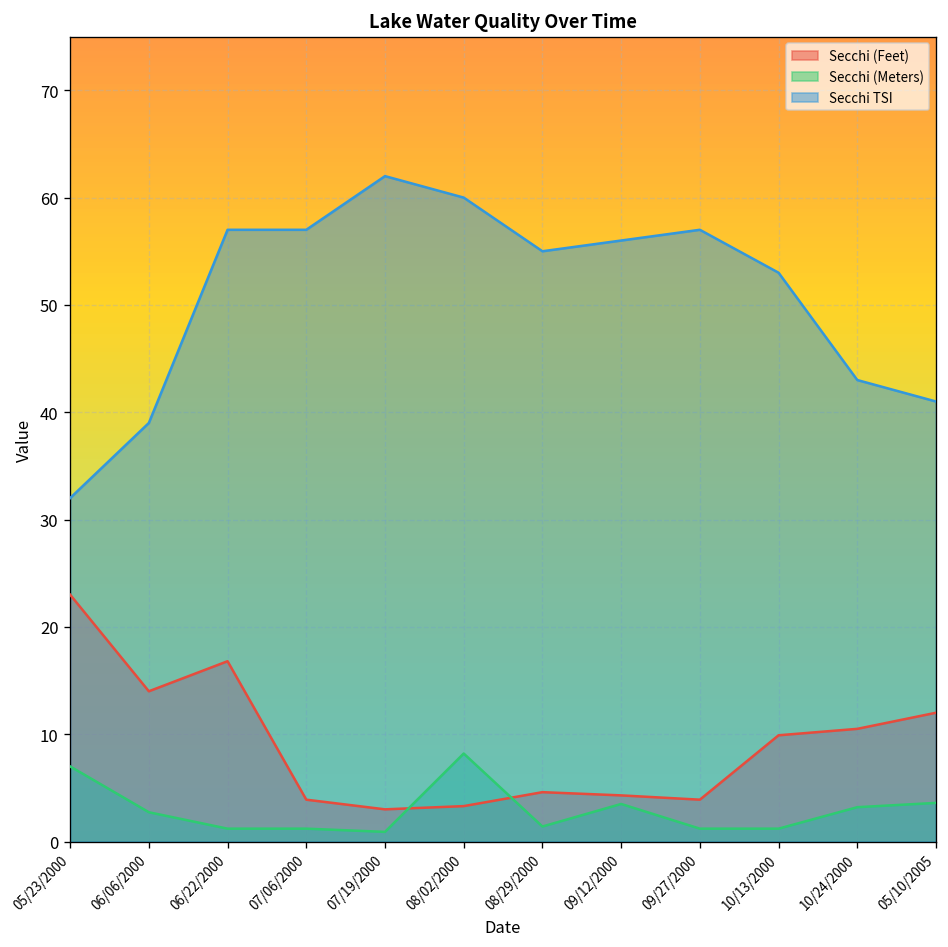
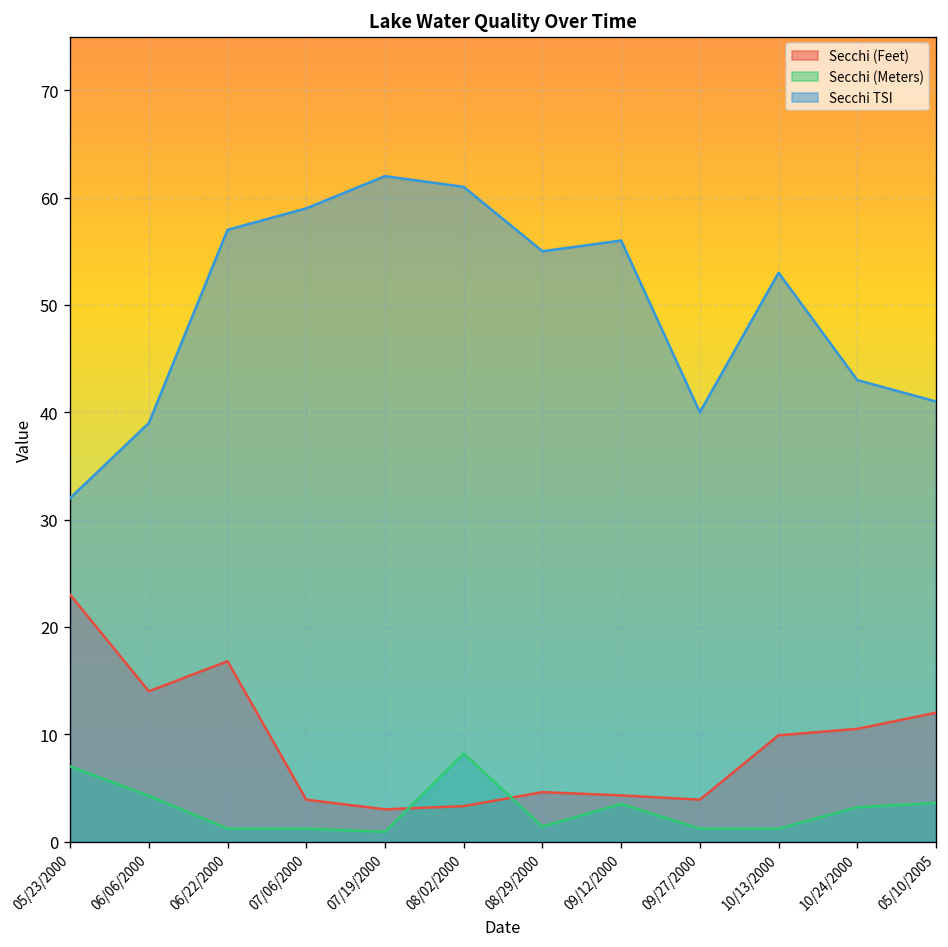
Secchi (Meters), 06/06/2000: 3 -> 4
Secchi TSI, 07/06/2000: 57 -> 59
Secchi TSI, 08/02/2000: 60 -> 61
Secchi TSI, 09/27/2000: 57 -> 40
